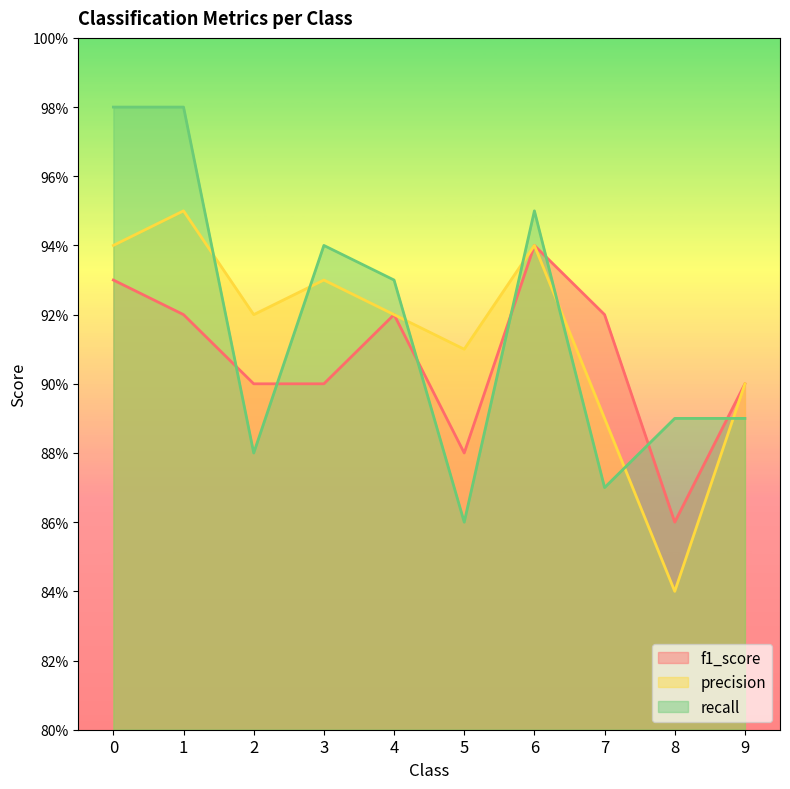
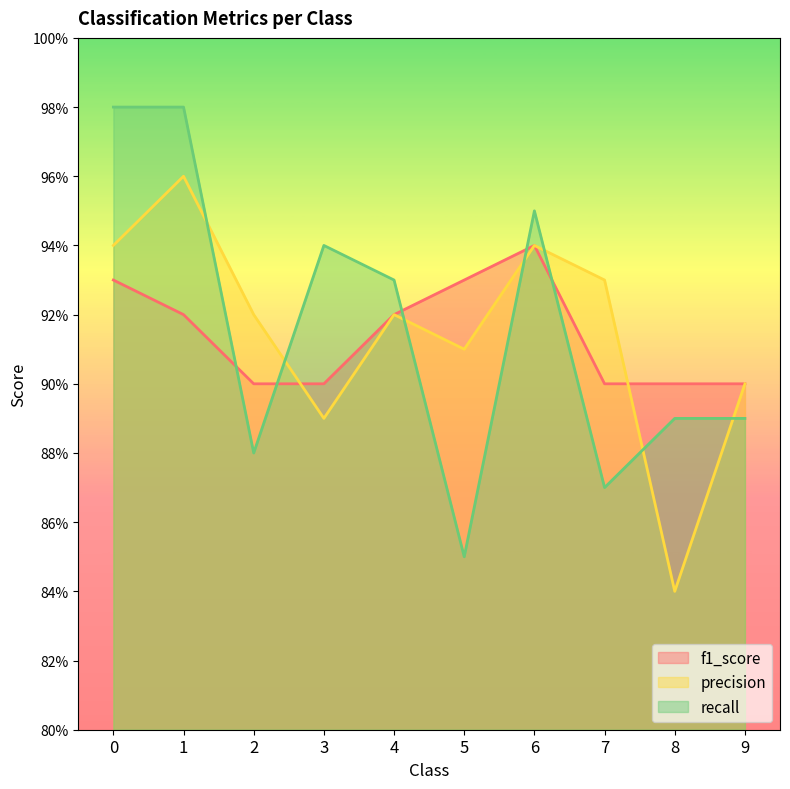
precision, 1: 95.0% -> 96.0%
precision, 3: 93.0% -> 89.0%
f1_score, 5: 88.0% -> 93.0%
recall, 5: 86.0% -> 85.0%
f1_score, 7: 92.0% -> 90.0%
precision, 7: 89.0% -> 93.0%
f1_score, 8: 86.0% -> 90.0%
